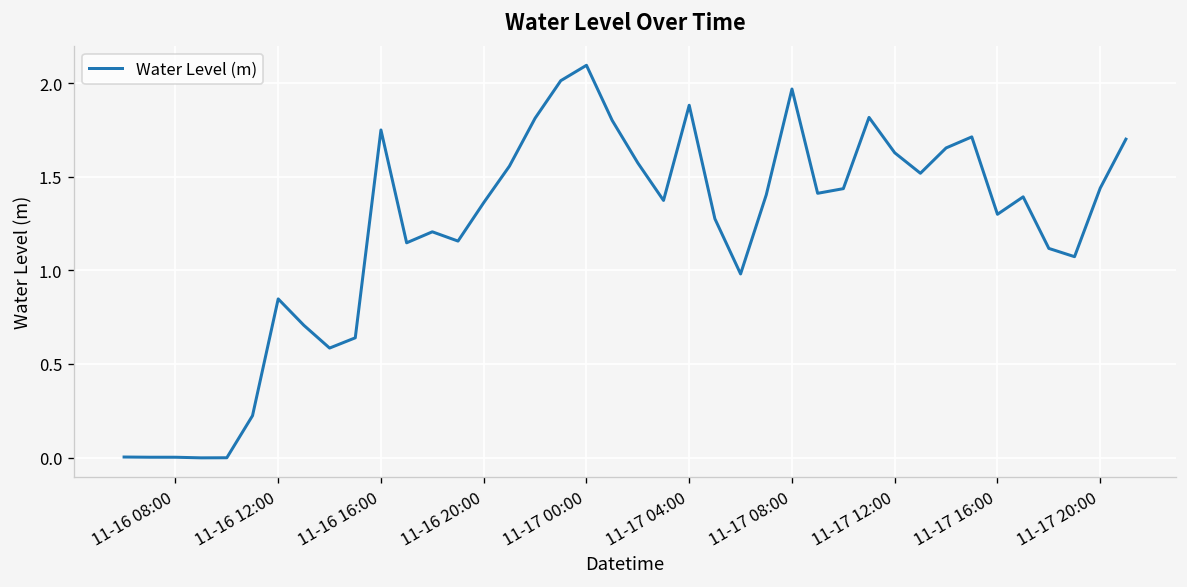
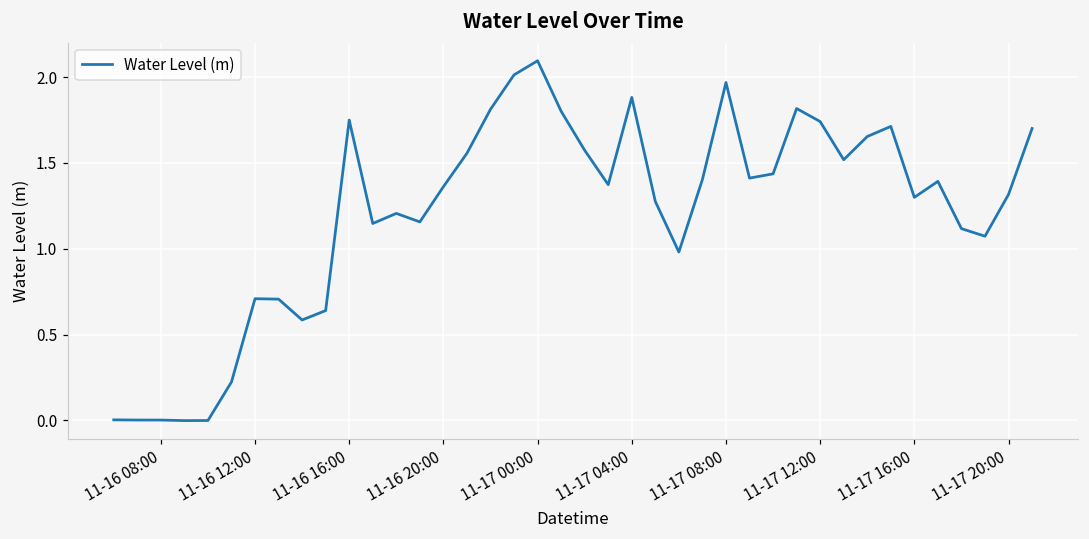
11-16 12:00: 0.85 -> 0.71
11-17 12:00: 1.63 -> 1.74
11-17 20:00: 1.44 -> 1.32
